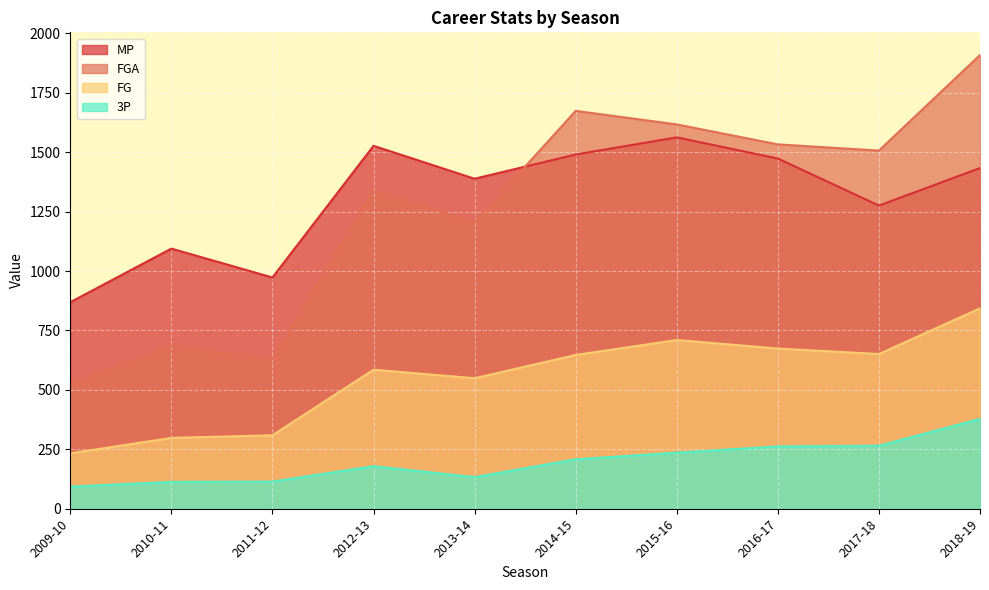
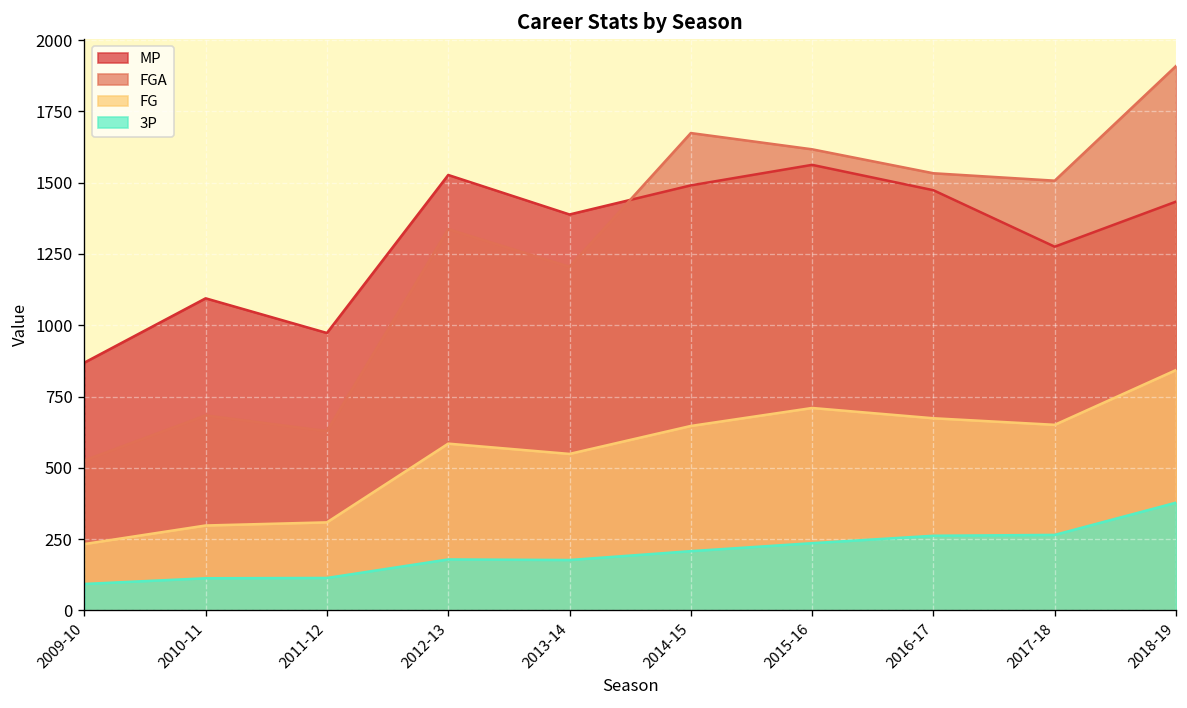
3P, 2013-14: 130 -> 180
